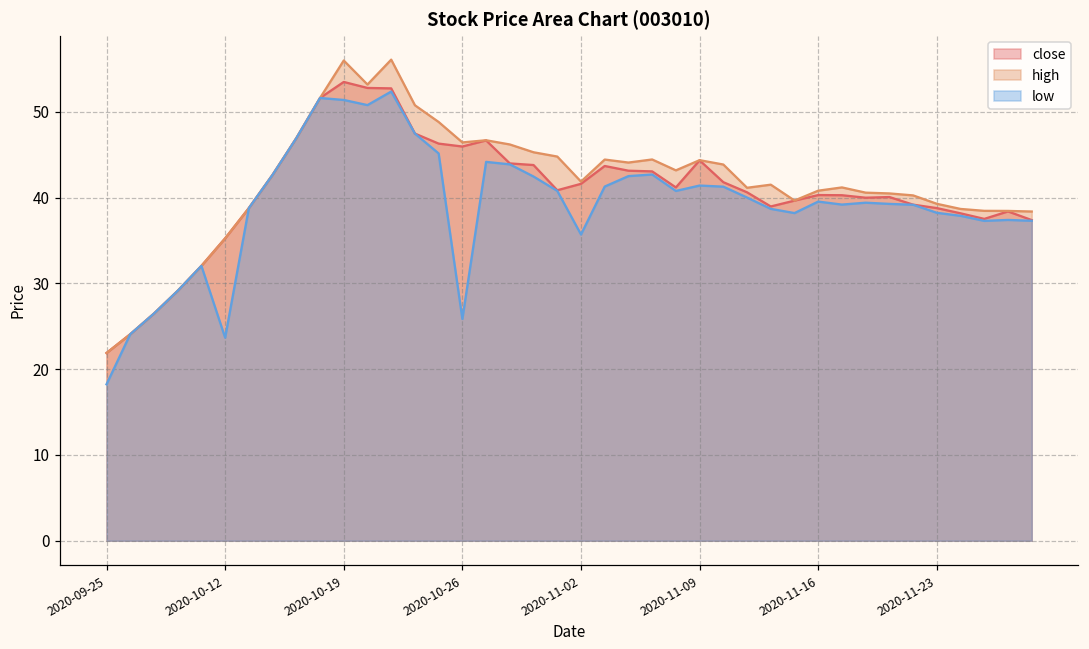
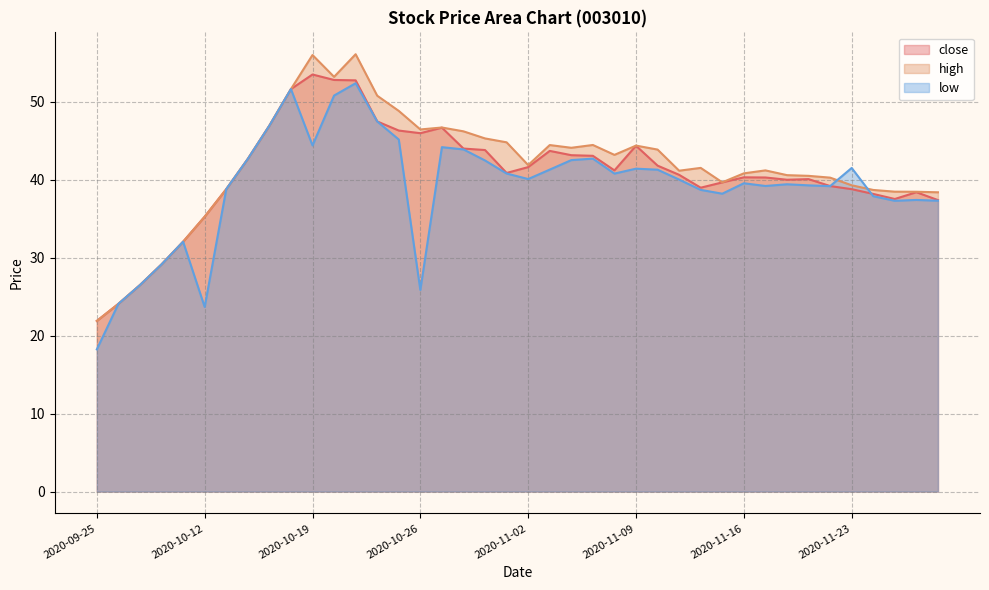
low, 2020-10-19: 51 -> 44
low, 2020-11-02: 36 -> 40
low, 2020-11-23: 38 -> 42
